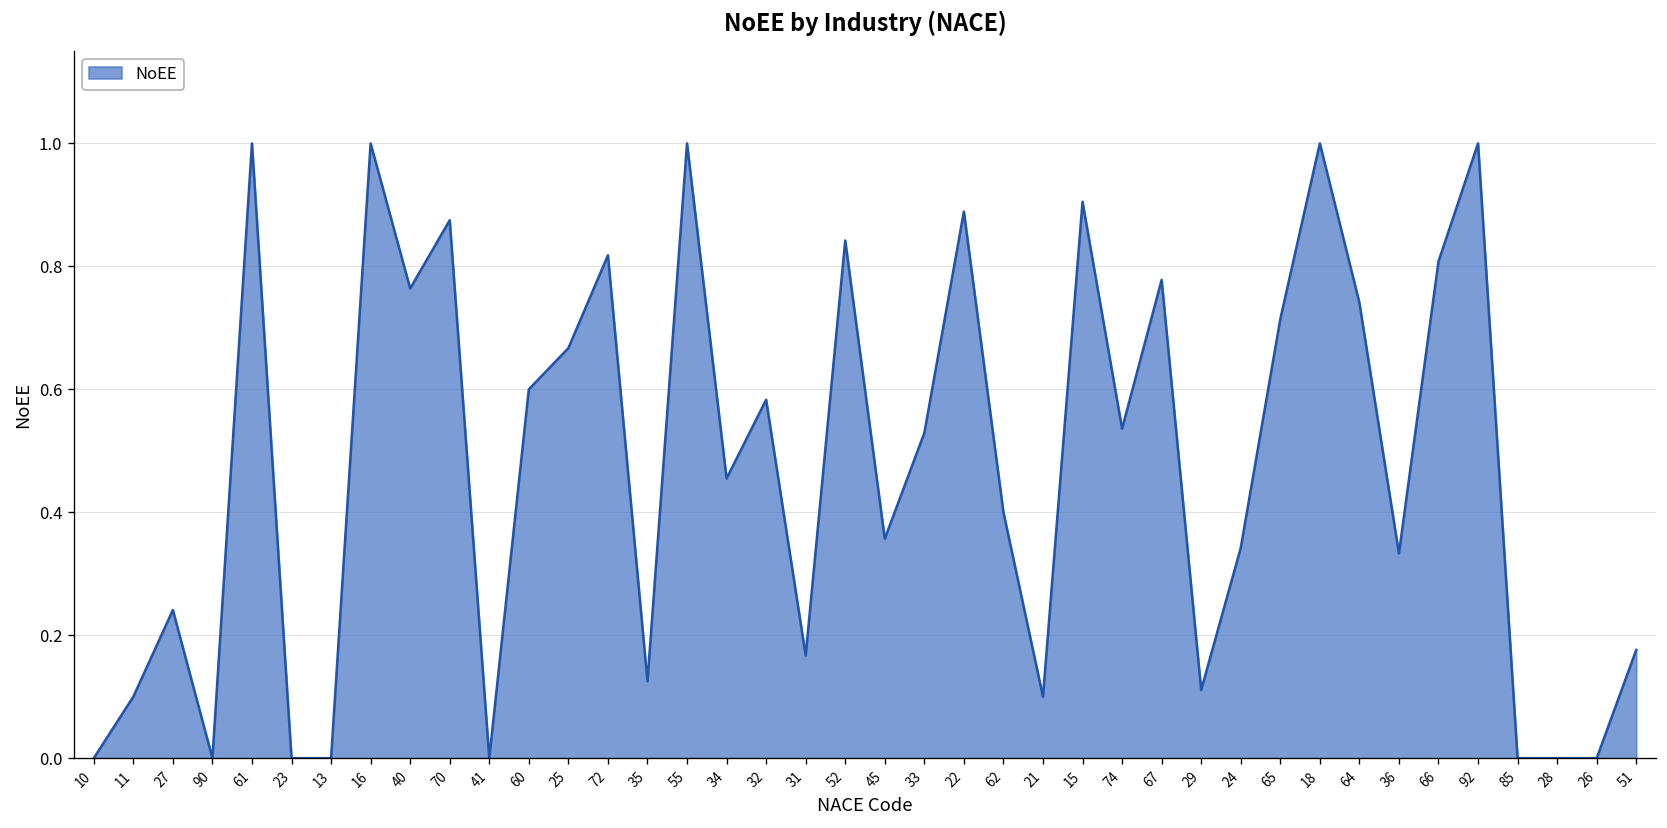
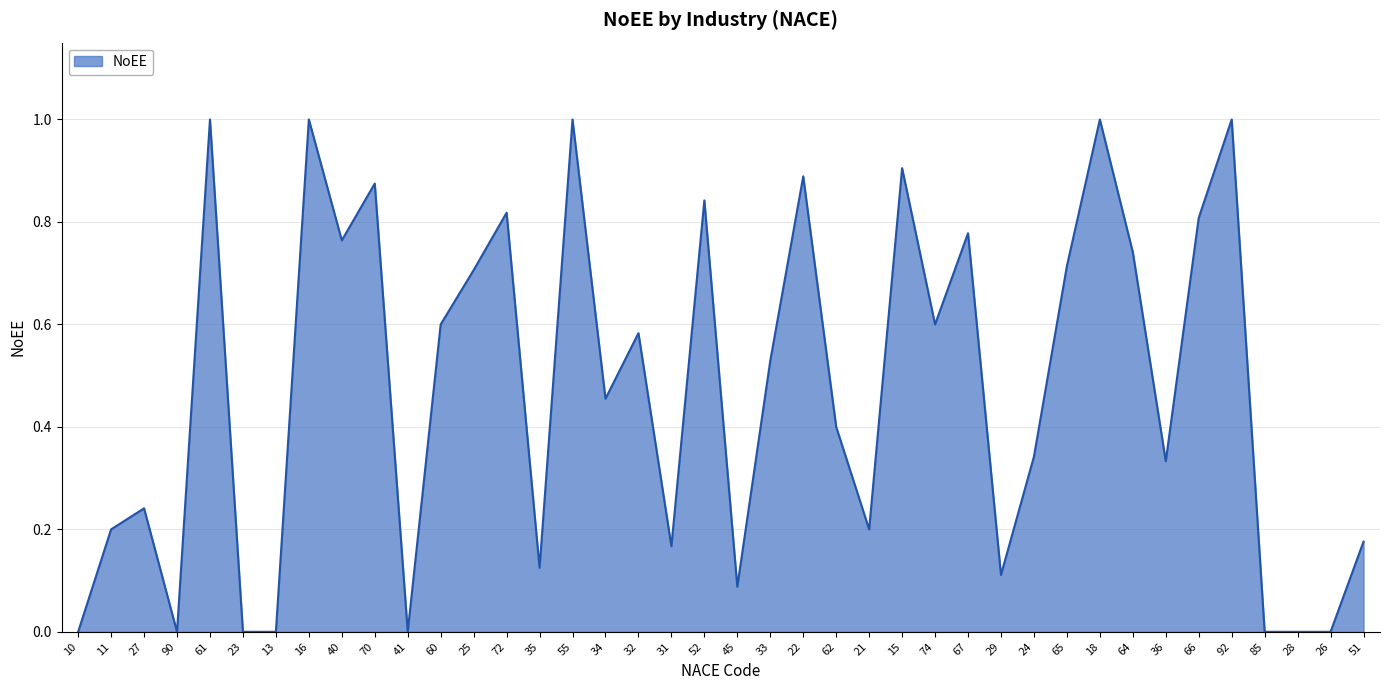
11: 0.1 -> 0.2
25: 0.67 -> 0.71
45: 0.36 -> 0.09
21: 0.1 -> 0.2
74: 0.54 -> 0.60
